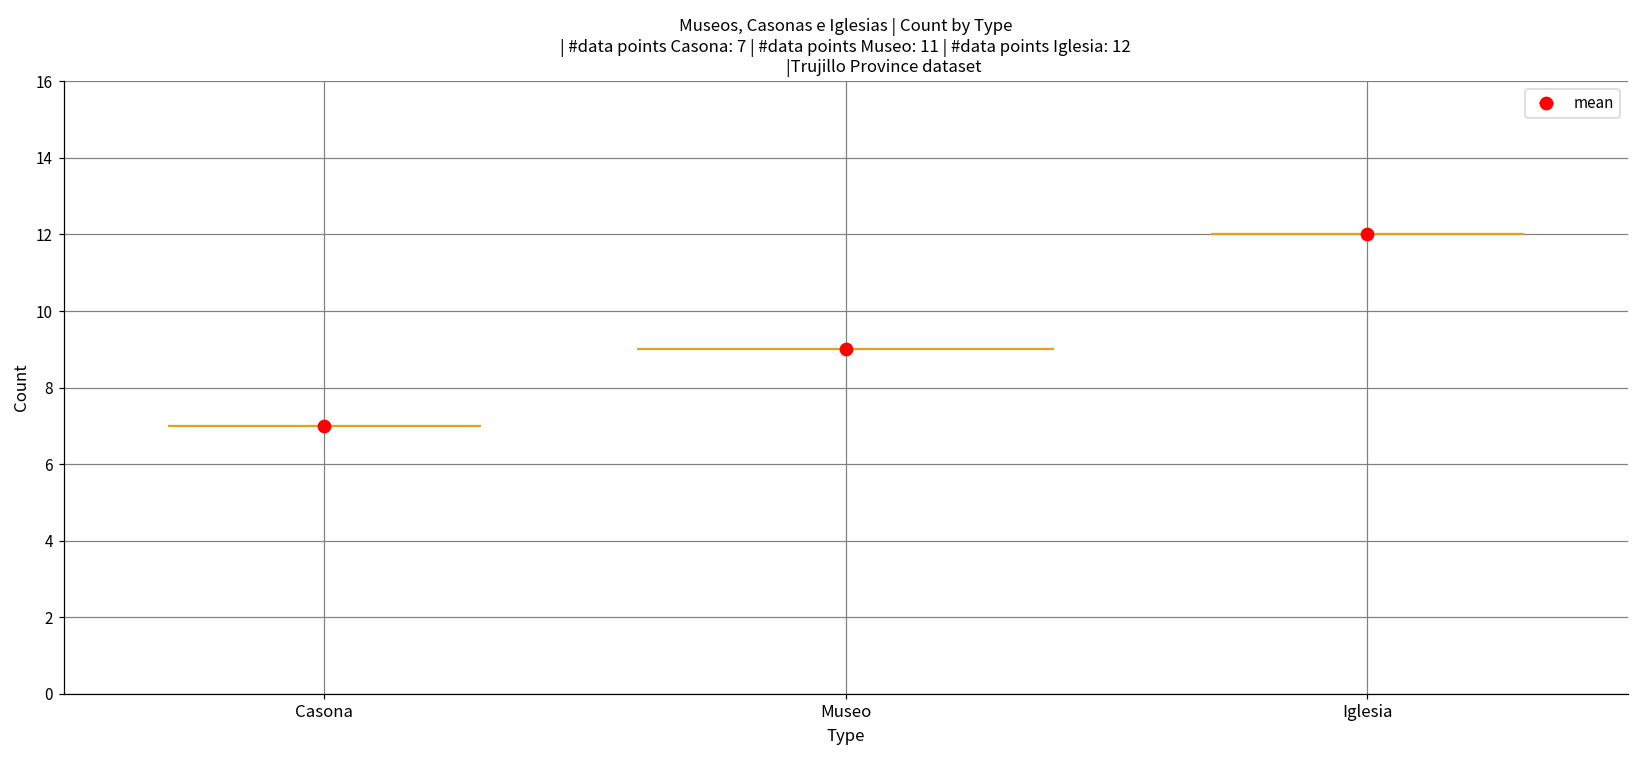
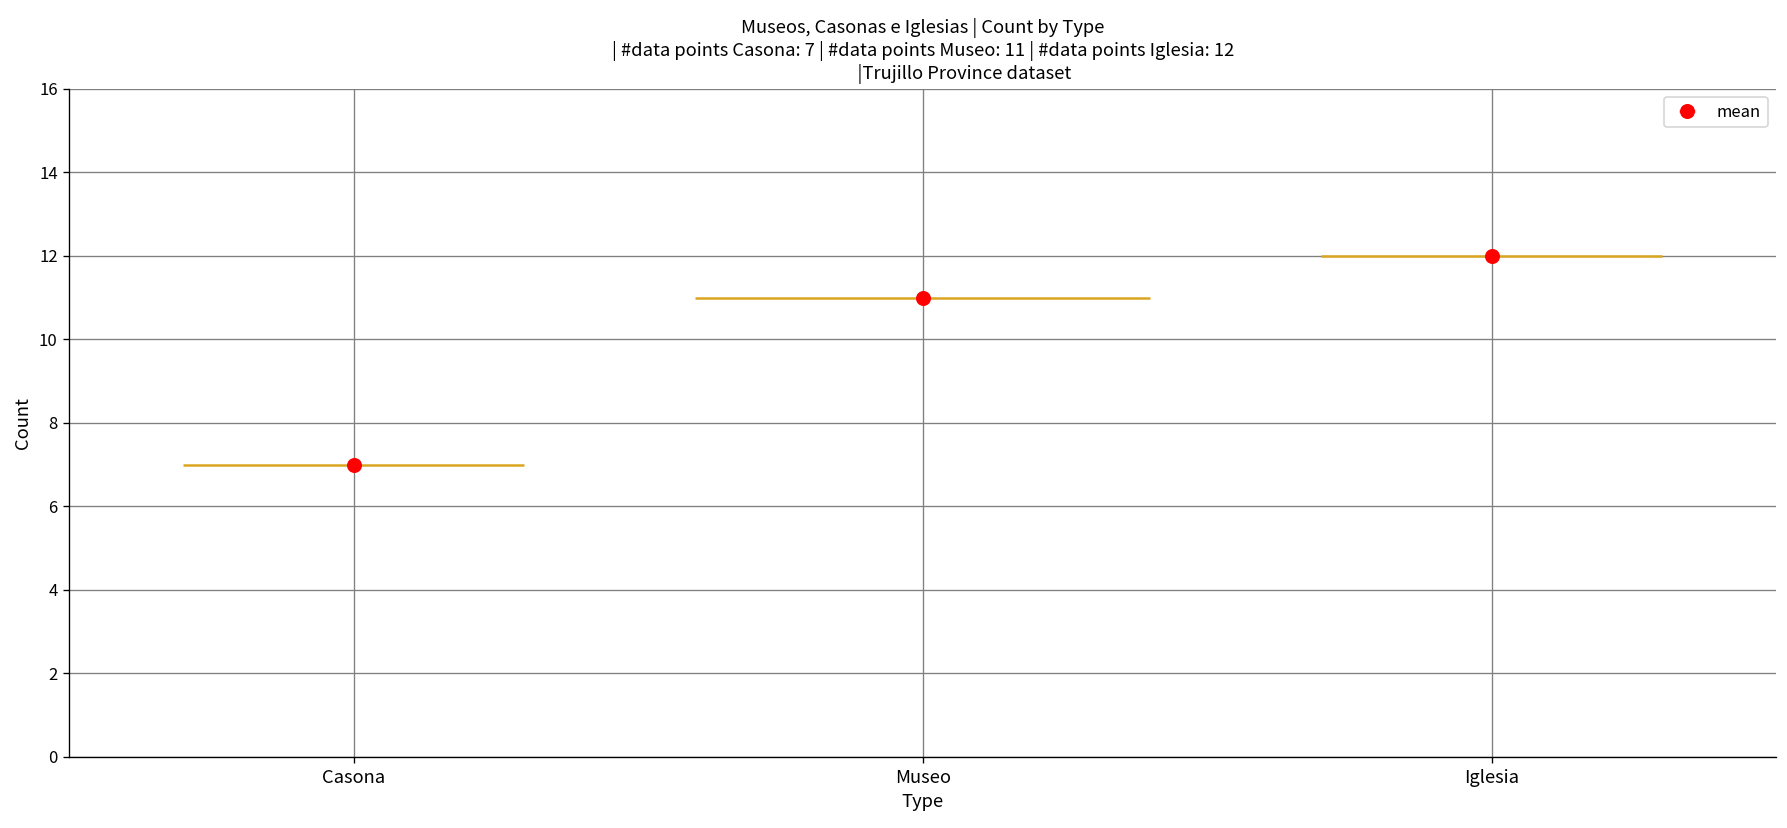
Museo: 9 -> 11
